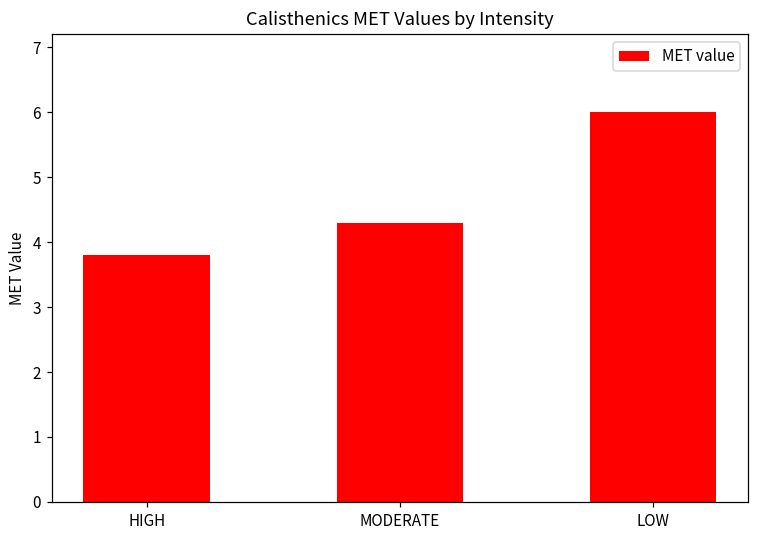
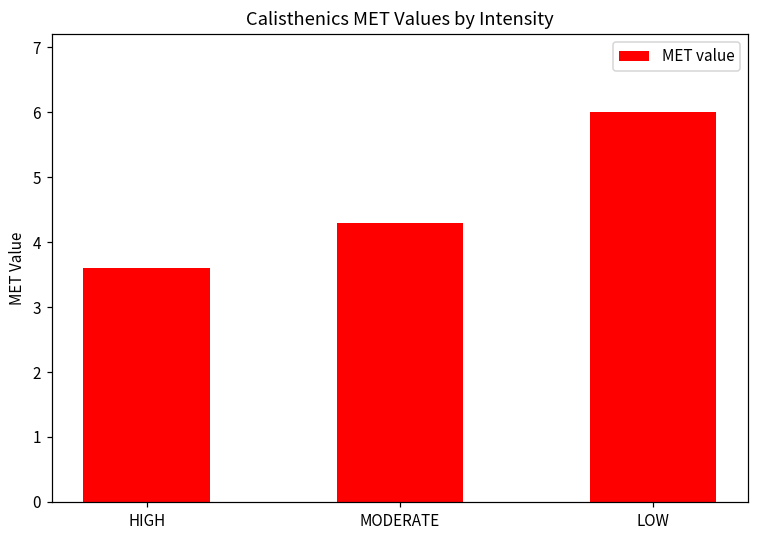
HIGH: 3.8 -> 3.6
